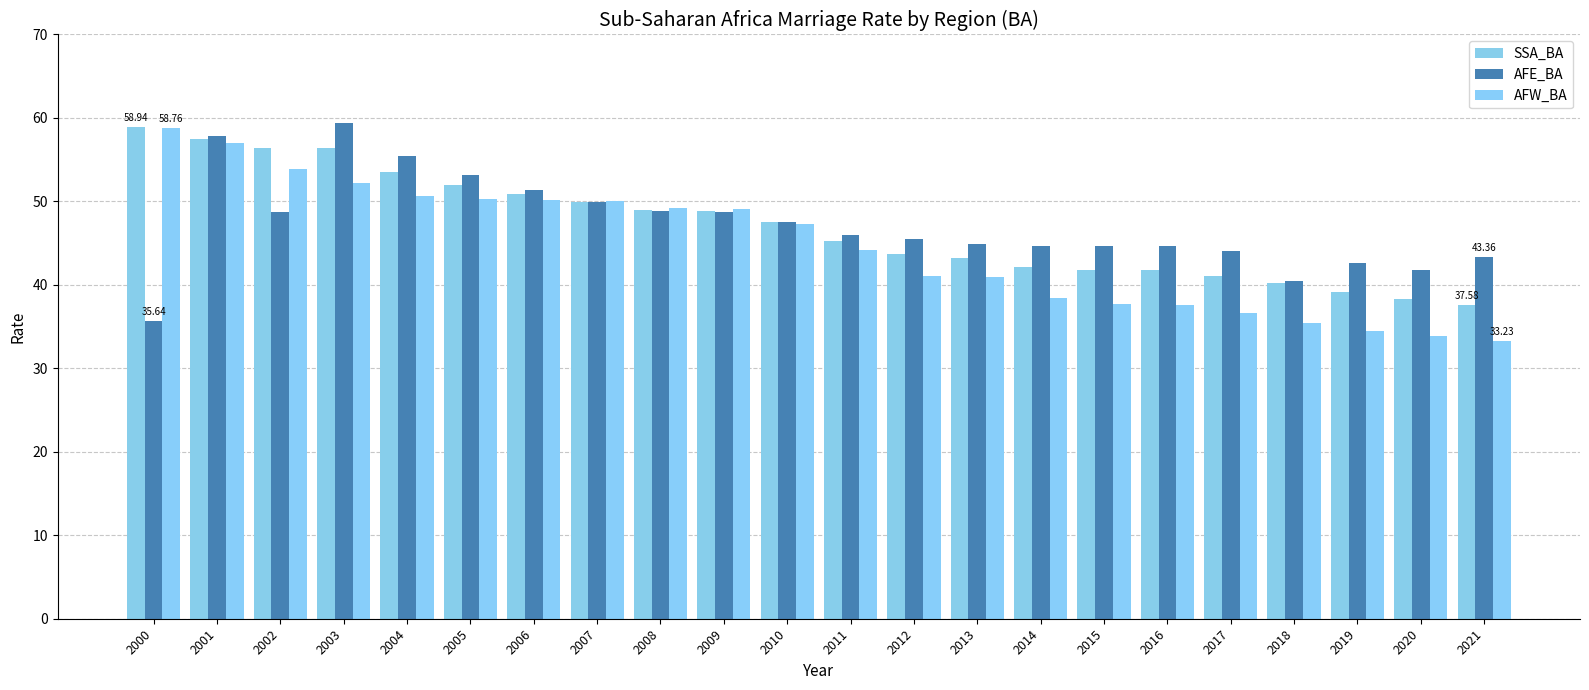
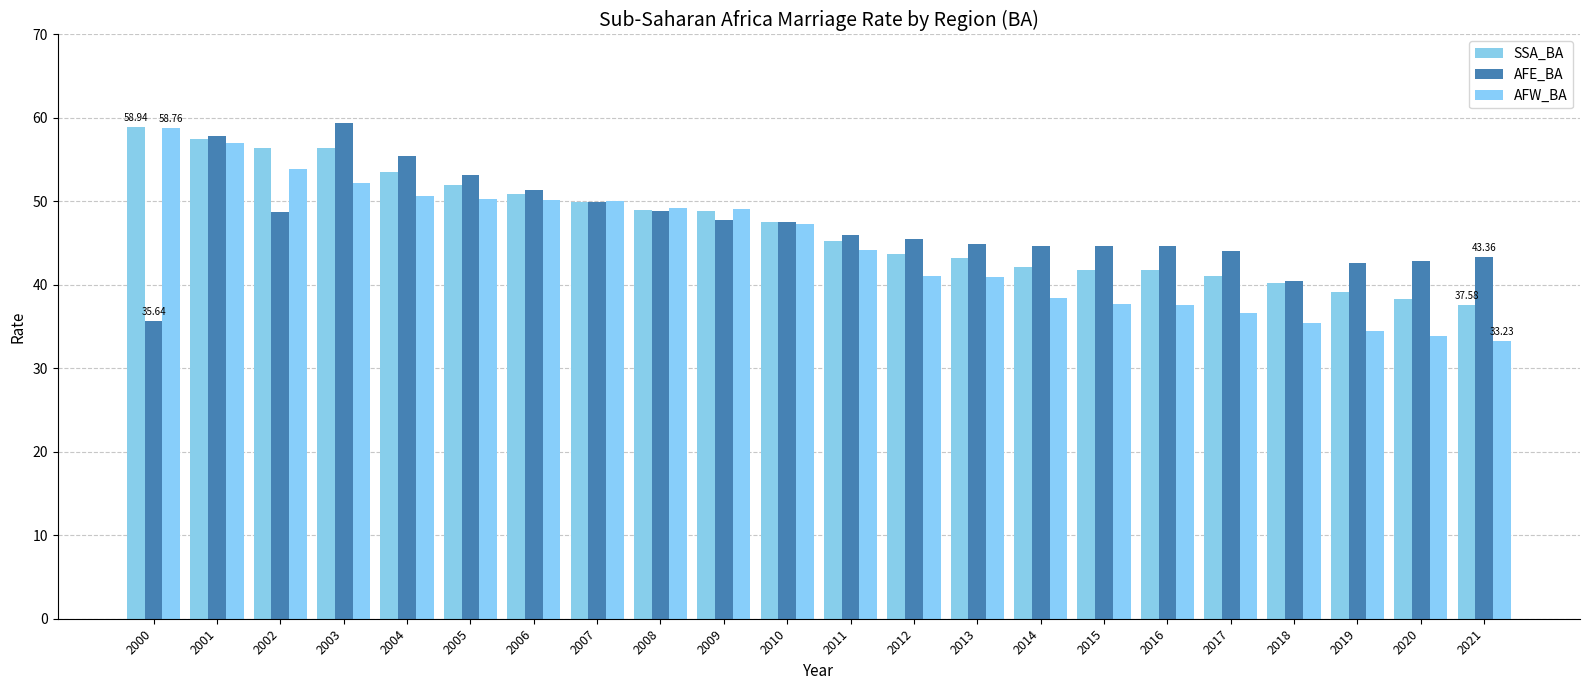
AFE_BA, 2009: 49 -> 48
AFE_BA, 2020: 42 -> 43
